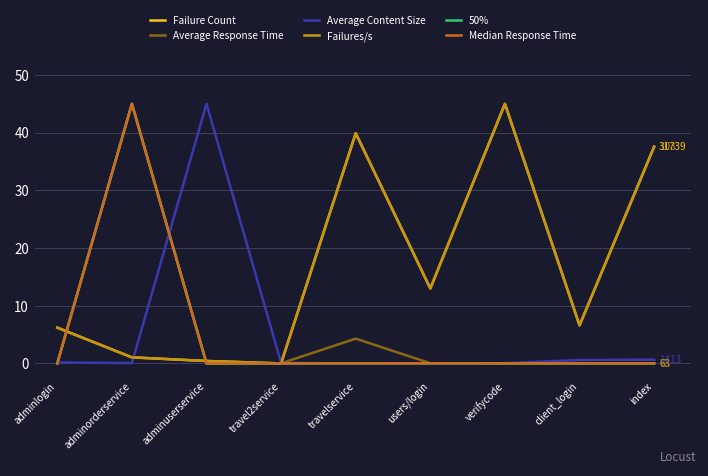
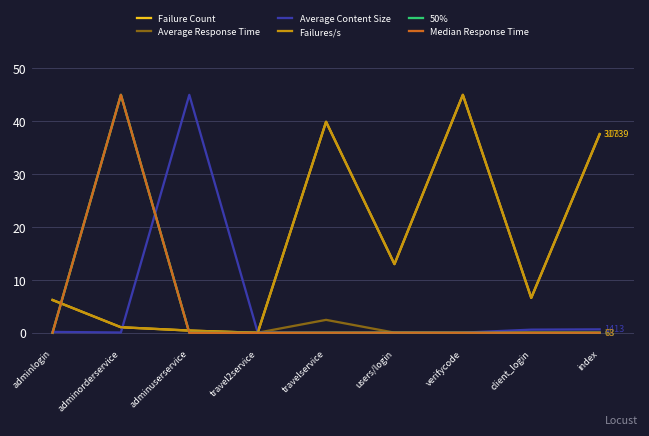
Average Response Time, travelservice: 4 -> 2
